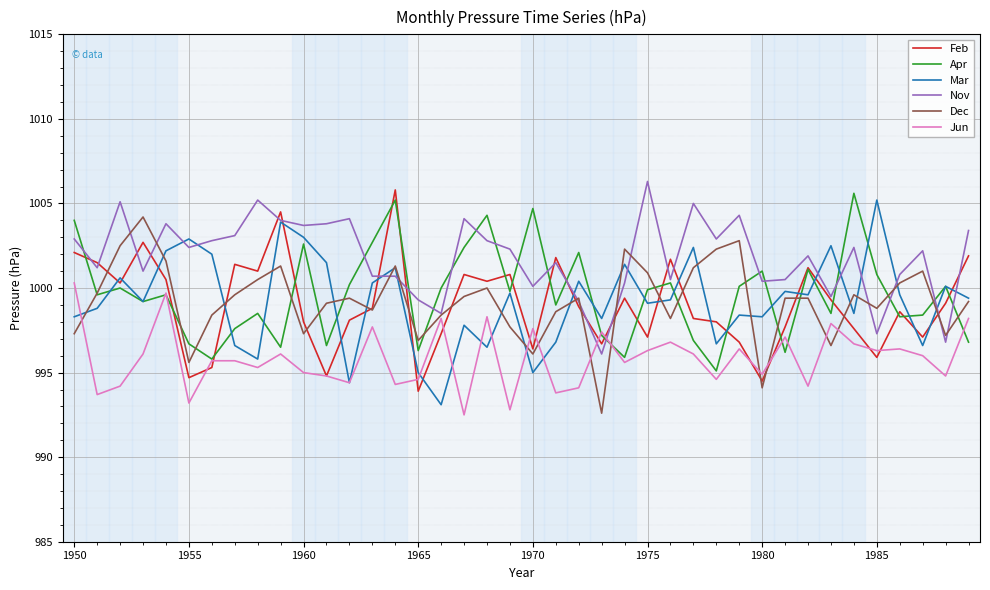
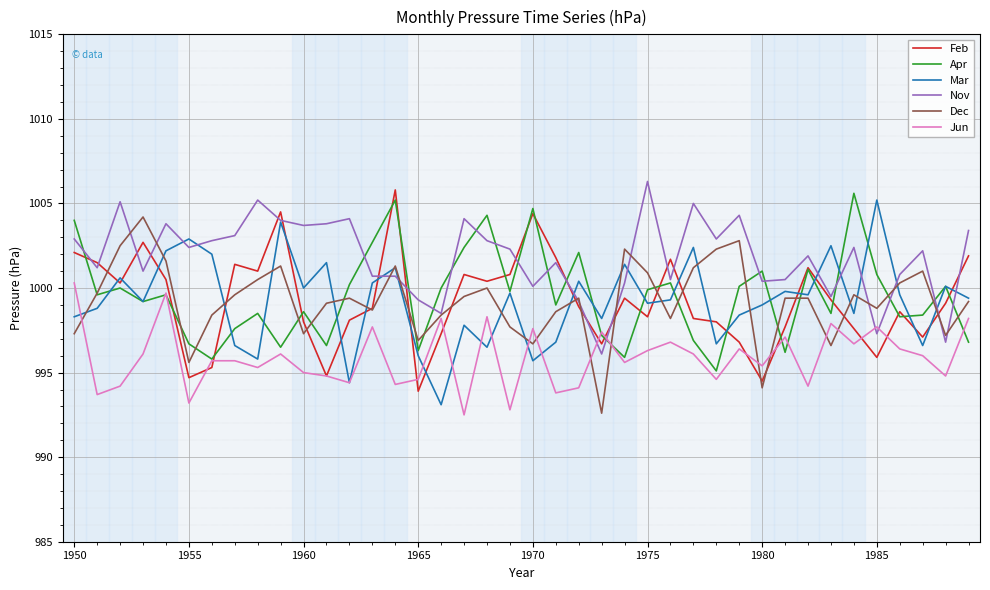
Apr, 1960: 1002.6 -> 998.6
Mar, 1960: 1003 -> 1000
Mar, 1965: 995 -> 996
Feb, 1970: 996.4 -> 1004.4
Mar, 1970: 995.0 -> 995.7
Dec, 1970: 996.1 -> 996.7
Feb, 1975: 997.1 -> 998.3
Mar, 1980: 998.3 -> 999.0
Jun, 1980: 994.9 -> 995.4
Jun, 1985: 996.3 -> 997.7
